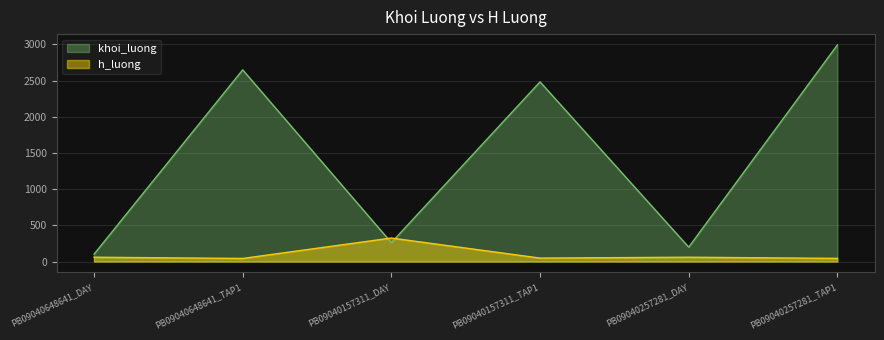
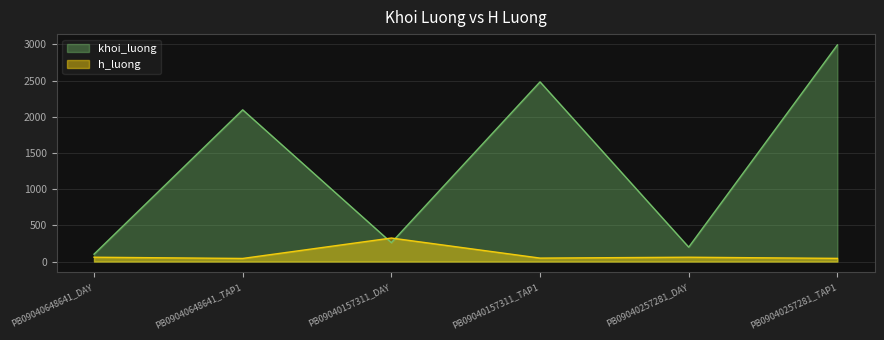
khoi_luong, PB09040648641_TAP1: 2600 -> 2100
